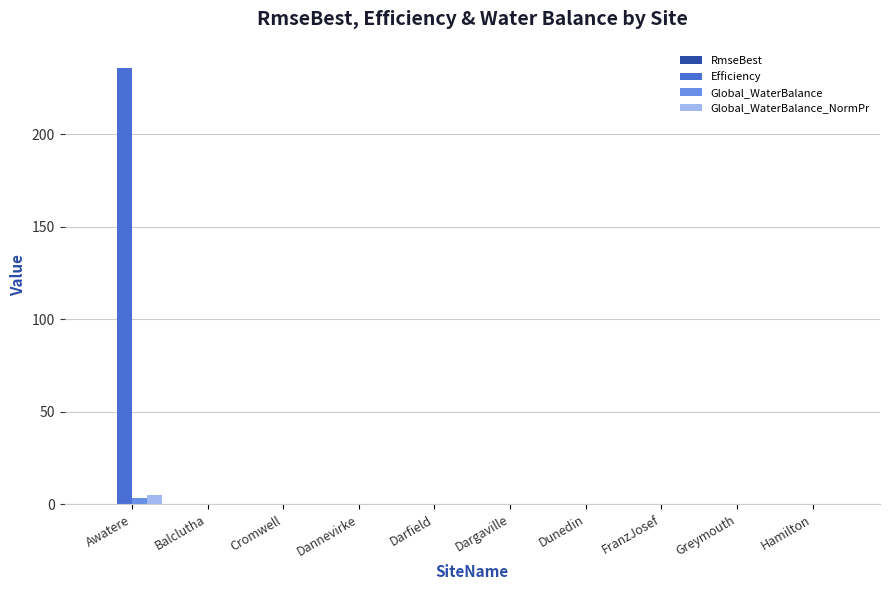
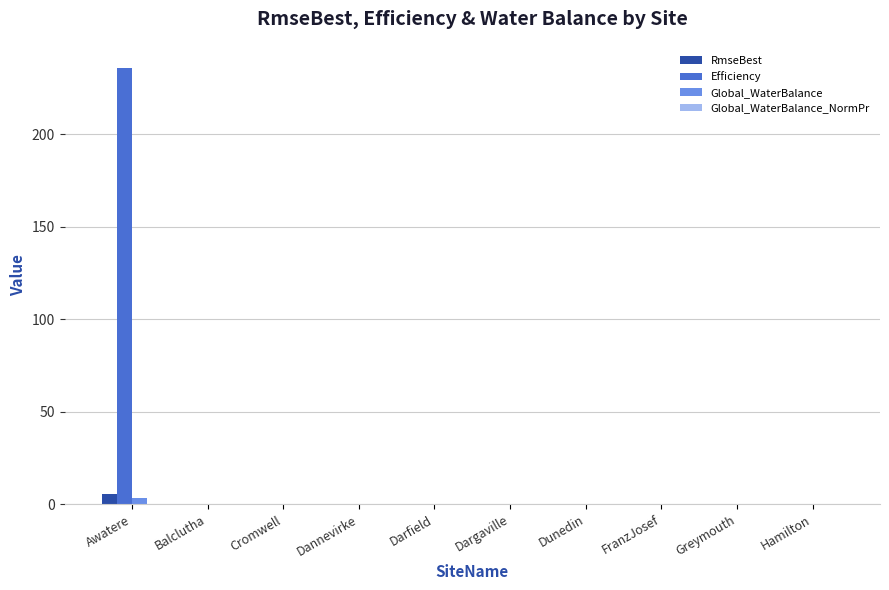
RmseBest, Awatere: 0 -> 6
Global_WaterBalance_NormPr, Awatere: 5 -> 0
